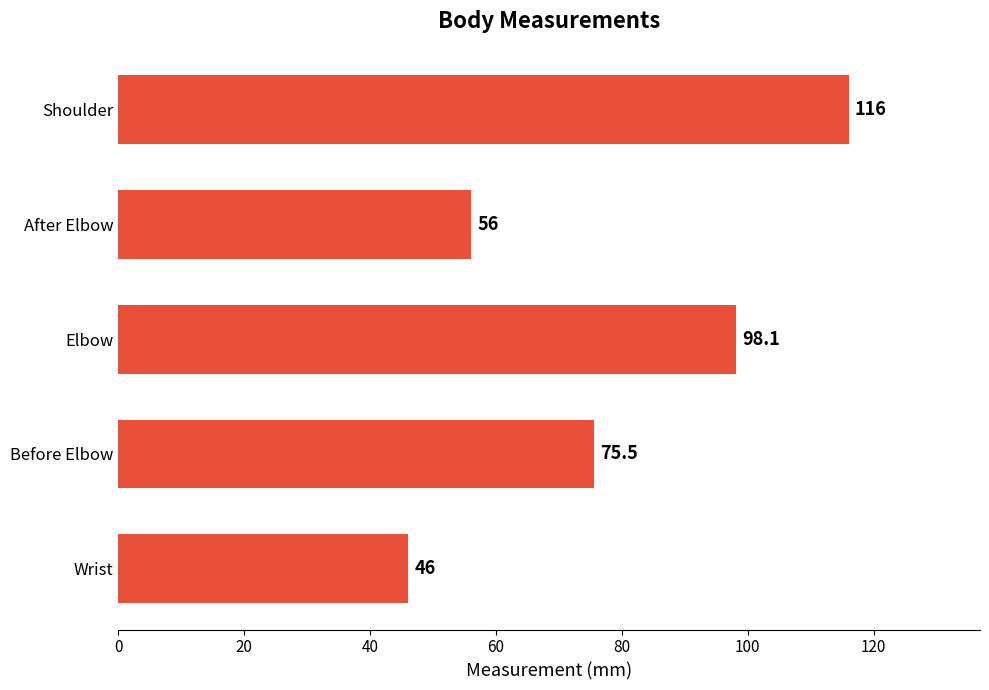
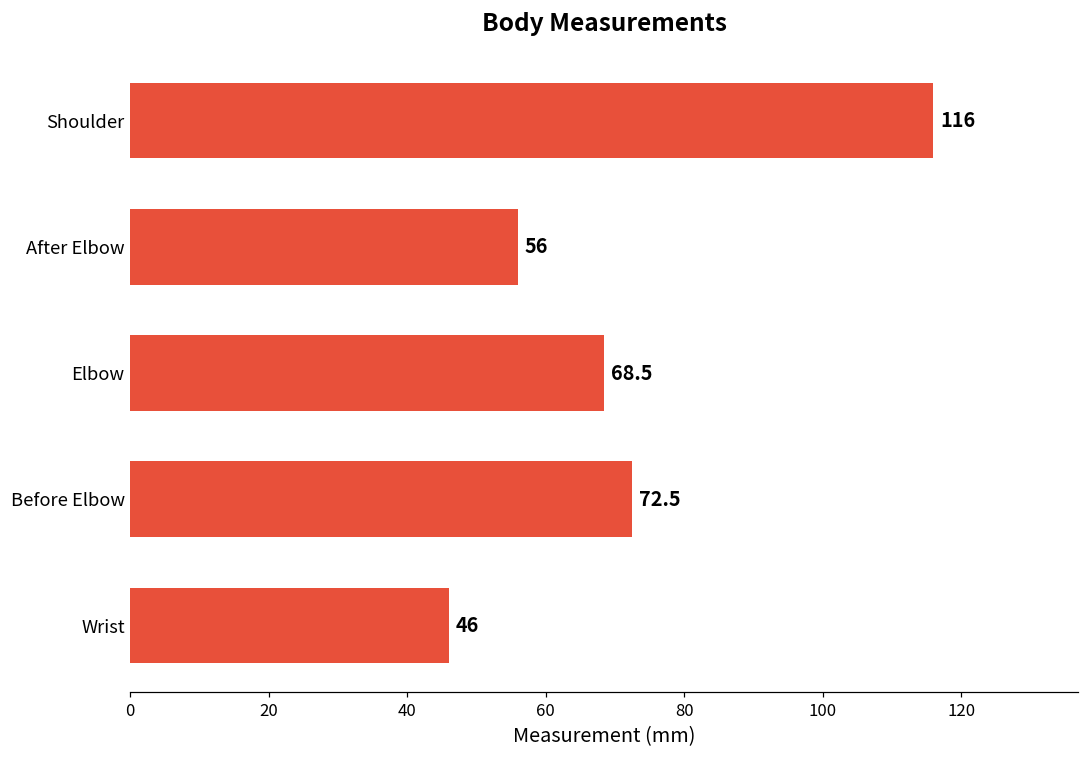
Elbow: 98.1 -> 68.5
Before Elbow: 75.5 -> 72.5
